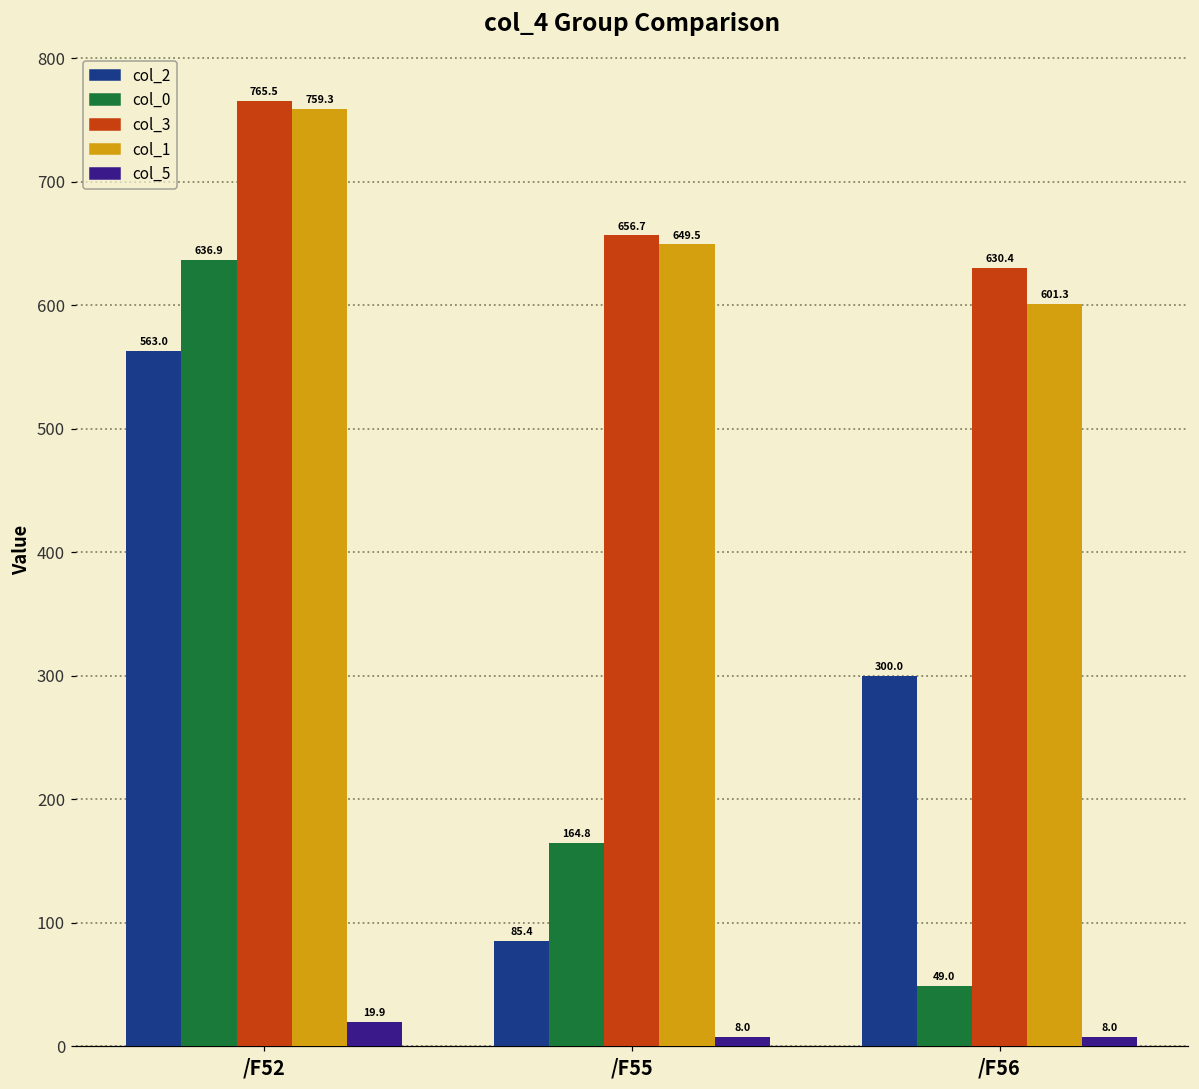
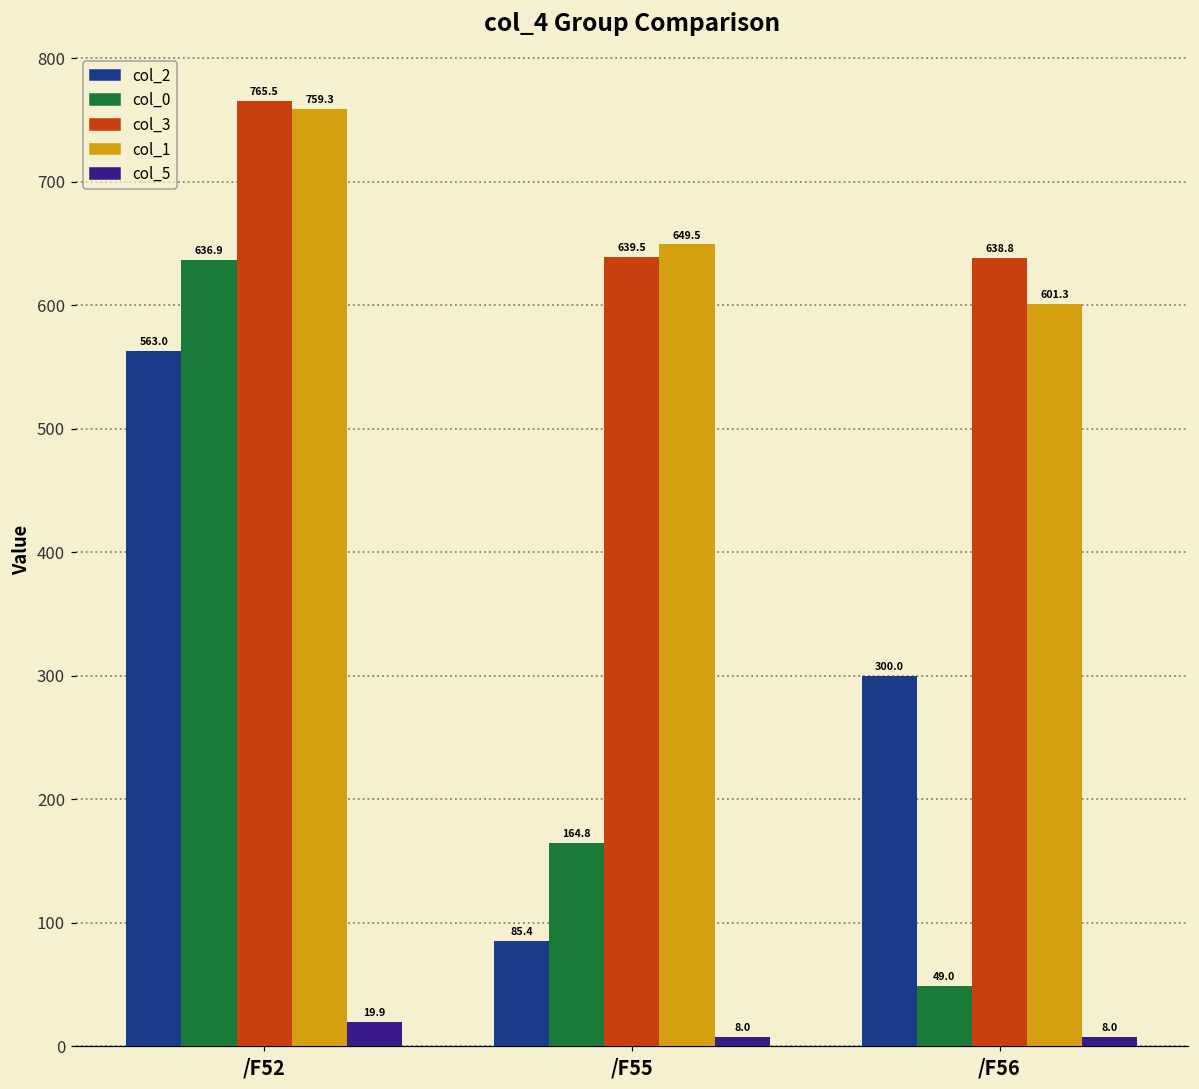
col_3, /F55: 656.7 -> 639.5
col_3, /F56: 630.4 -> 638.8
